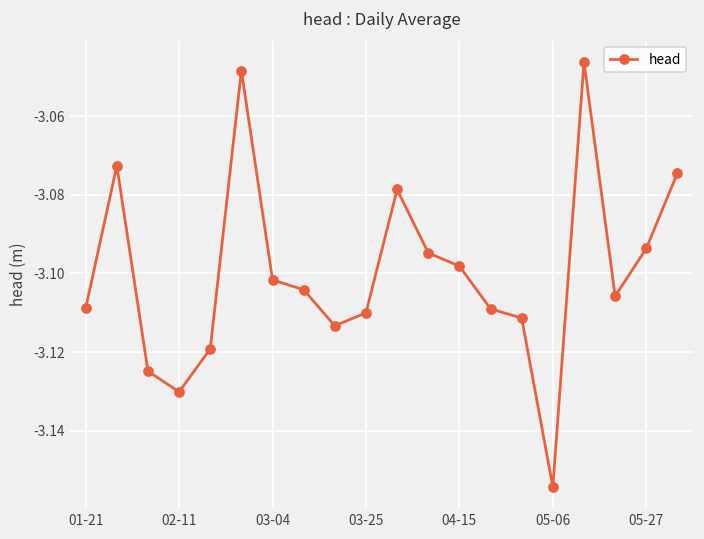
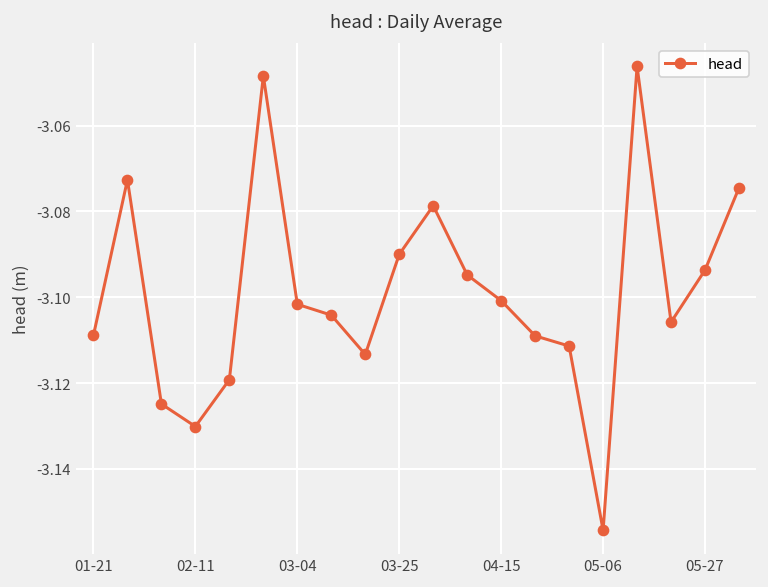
03-25: -3.11 -> -3.09
04-15: -3.098 -> -3.101
